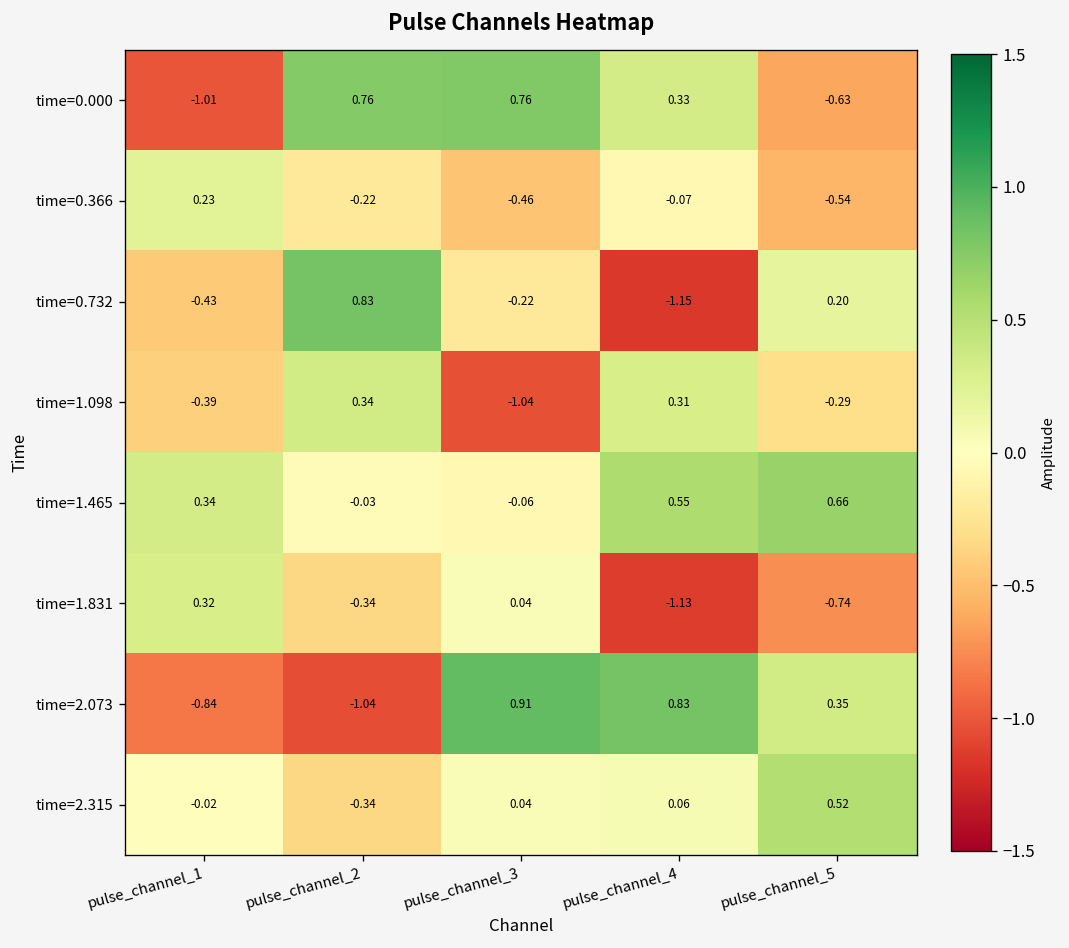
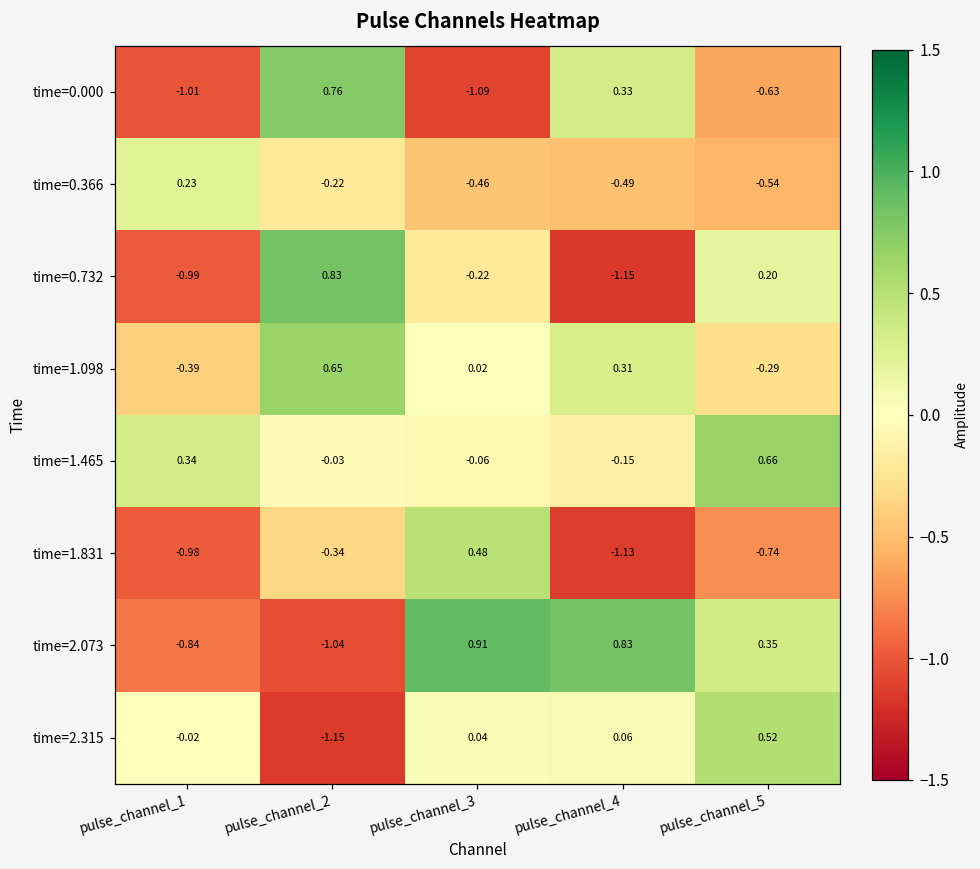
time=0.000, pulse_channel_3: 0.76 -> -1.09
time=0.366, pulse_channel_4: -0.07 -> -0.49
time=0.732, pulse_channel_1: -0.43 -> -0.99
time=1.098, pulse_channel_2: 0.34 -> 0.65
time=1.098, pulse_channel_3: -1.04 -> 0.02
time=1.465, pulse_channel_4: 0.55 -> -0.15
time=1.831, pulse_channel_1: 0.32 -> -0.98
time=1.831, pulse_channel_3: 0.04 -> 0.48
time=2.315, pulse_channel_2: -0.34 -> -1.15
